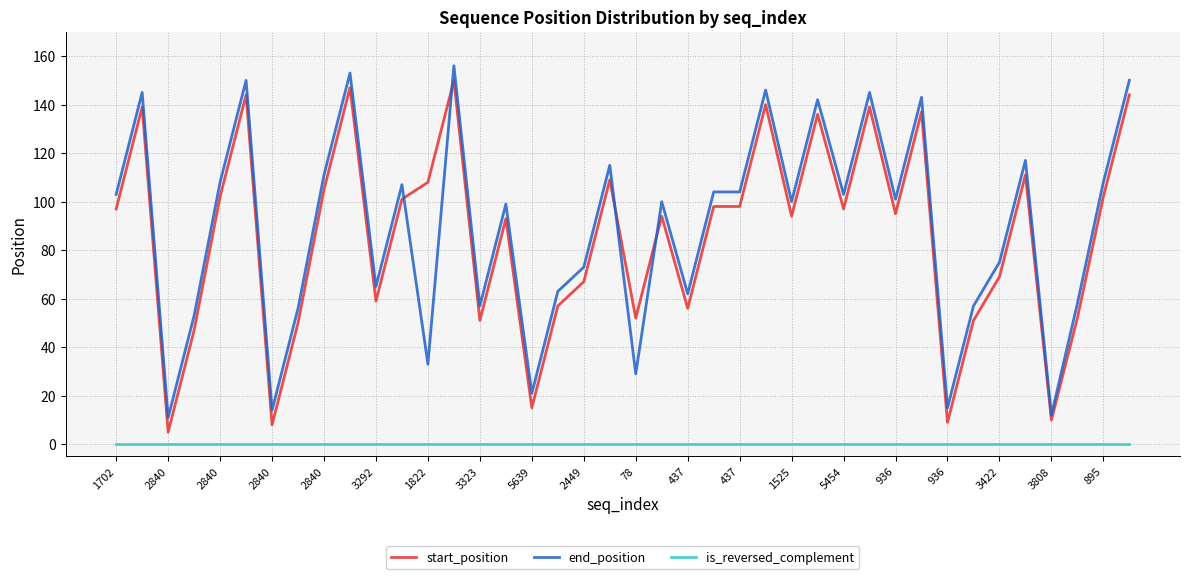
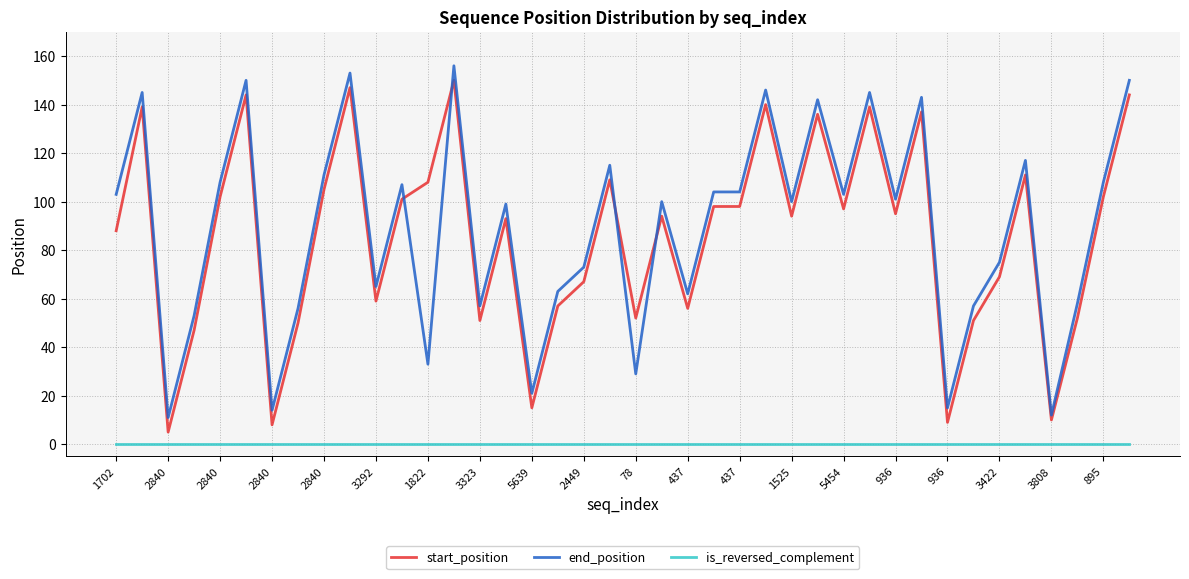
start_position, 1702: 97 -> 88
